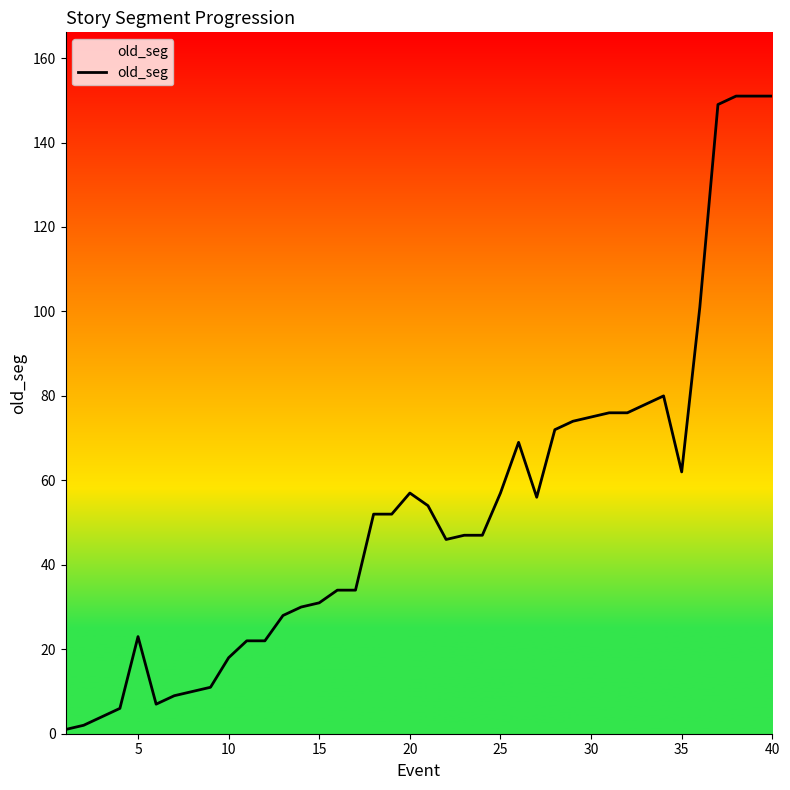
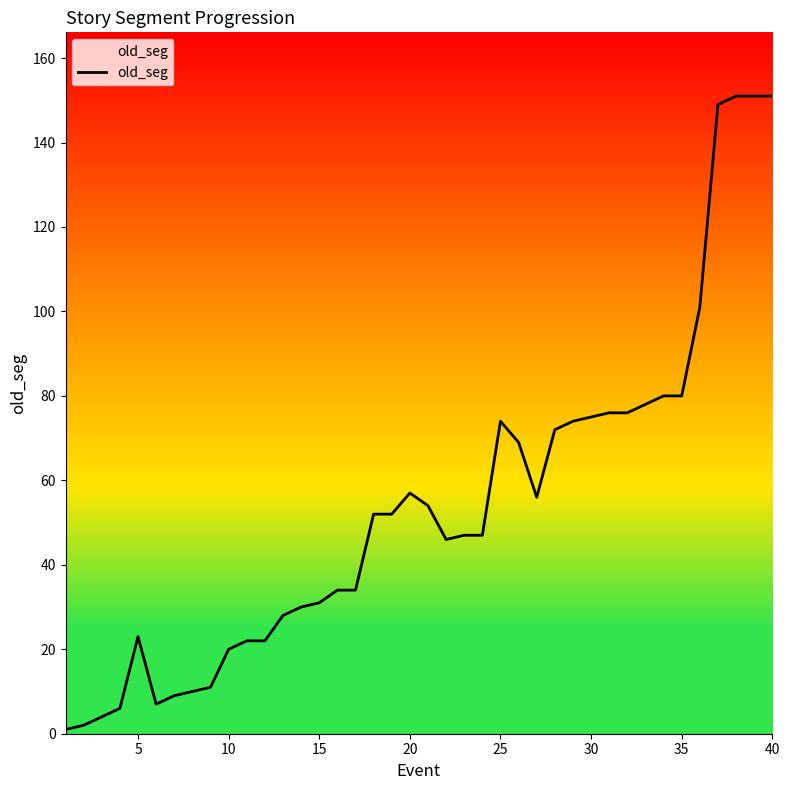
10: 18 -> 20
25: 57 -> 74
35: 62 -> 80
